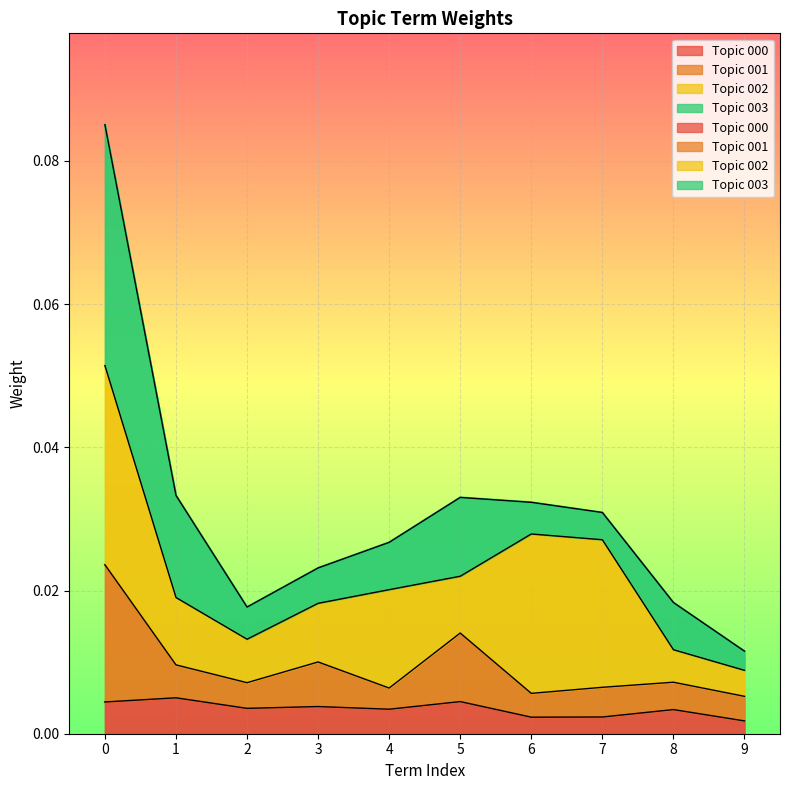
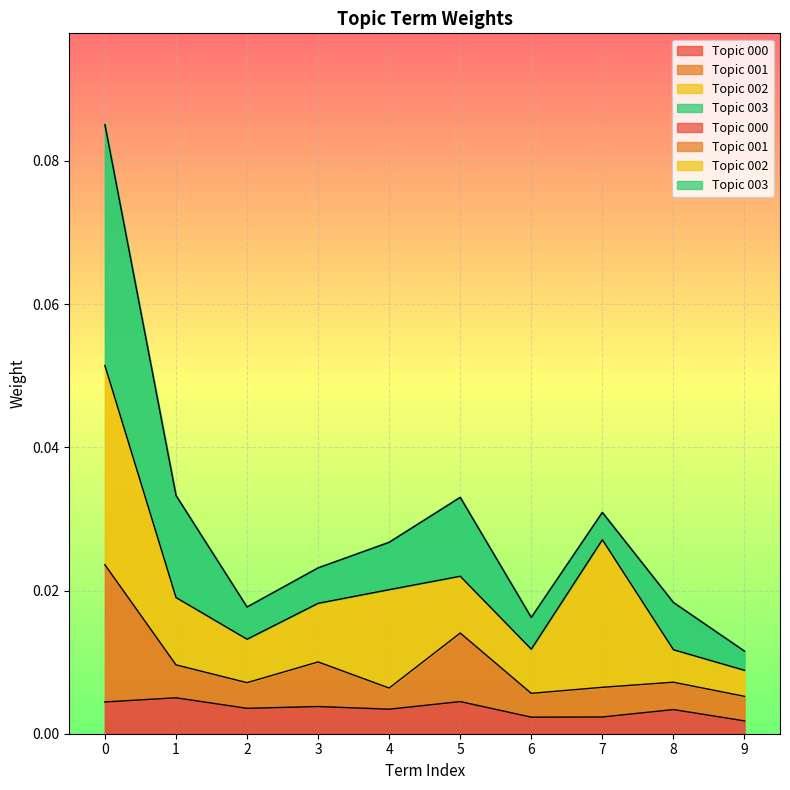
Topic 002, 6: 0.022 -> 0.006
